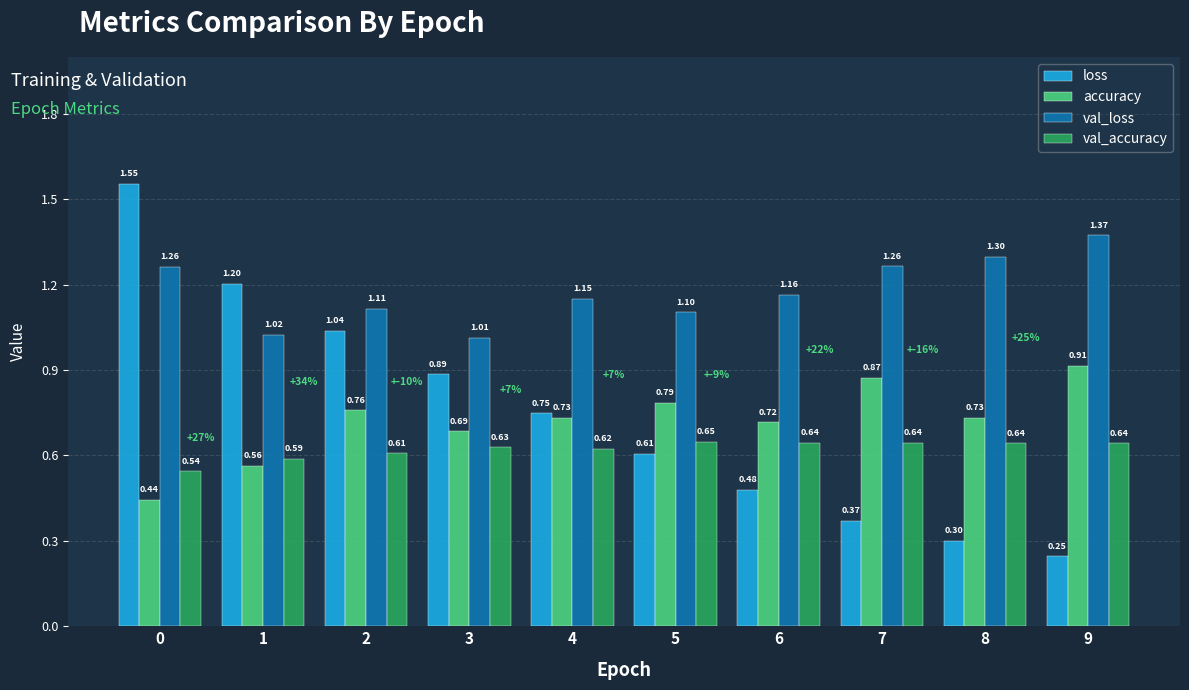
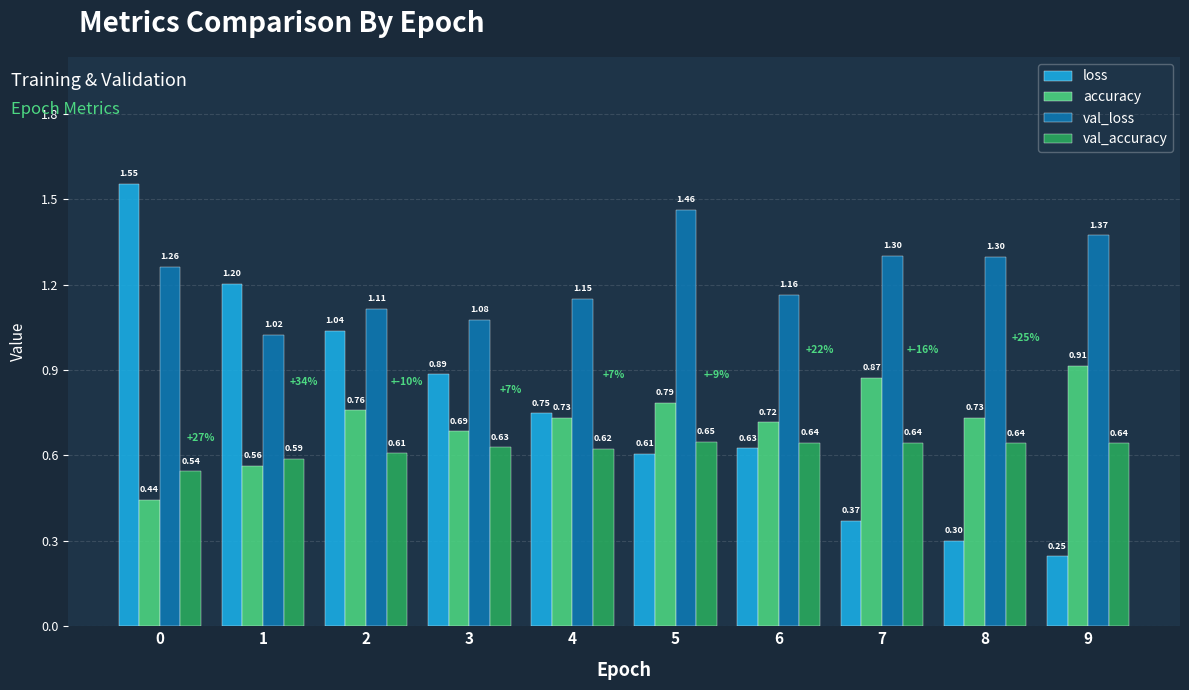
val_loss, 3: 1.01 -> 1.08
val_loss, 5: 1.10 -> 1.46
loss, 6: 0.48 -> 0.63
val_loss, 7: 1.26 -> 1.30
